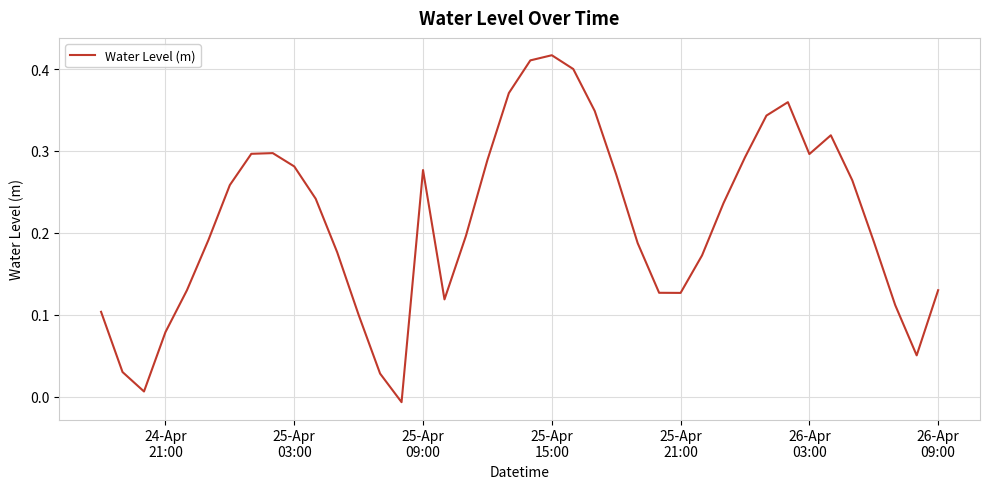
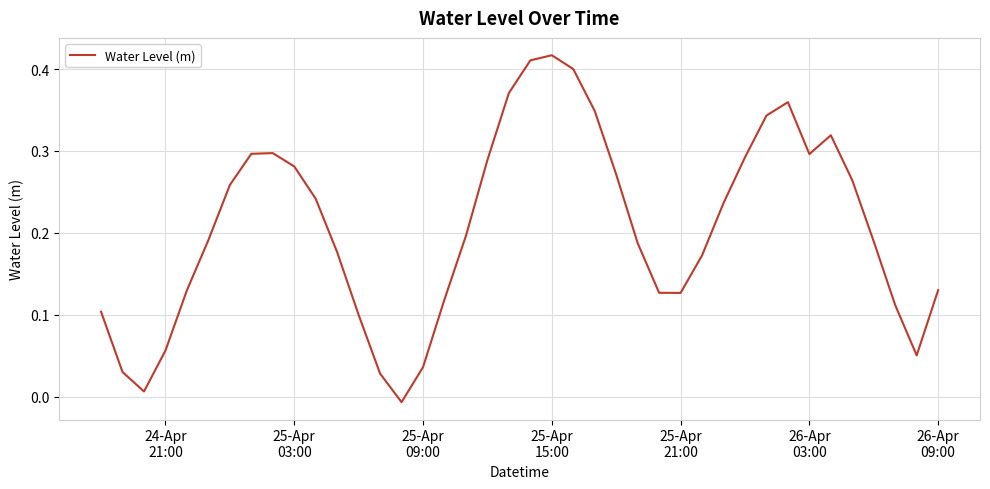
24-Apr 21:00: 0.08 -> 0.06
25-Apr 09:00: 0.28 -> 0.04
